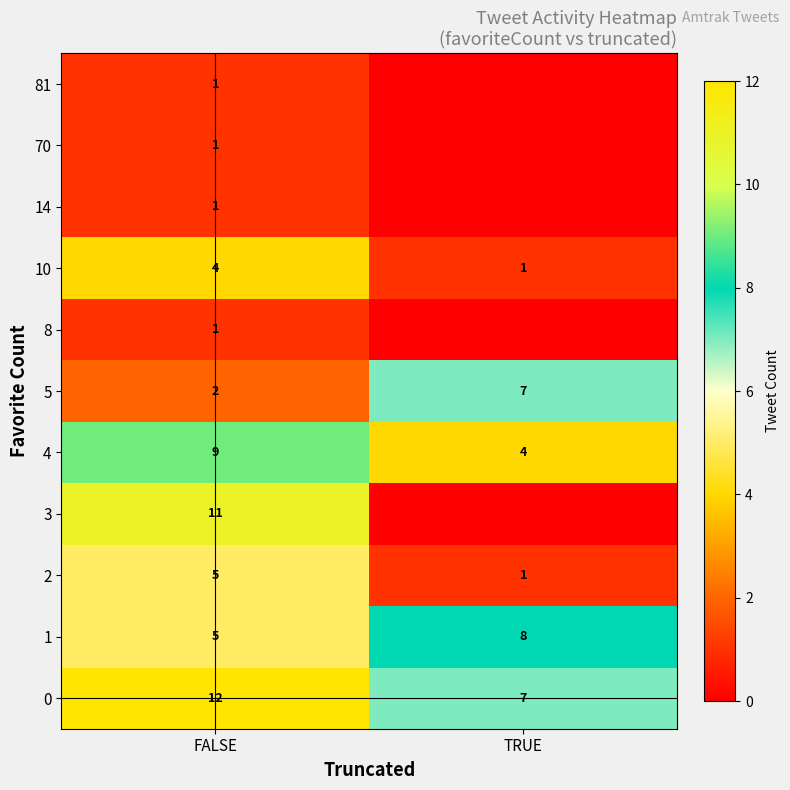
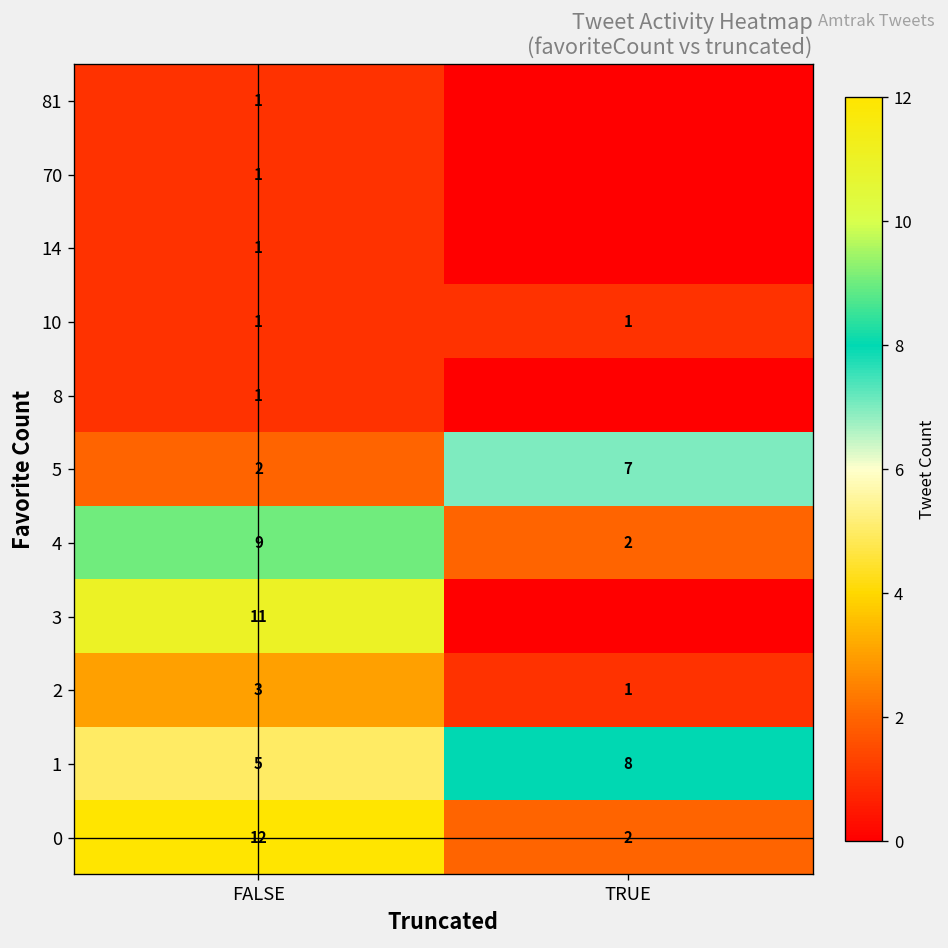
10, FALSE: 4 -> 1
4, TRUE: 4 -> 2
2, FALSE: 5 -> 3
0, TRUE: 7 -> 2
